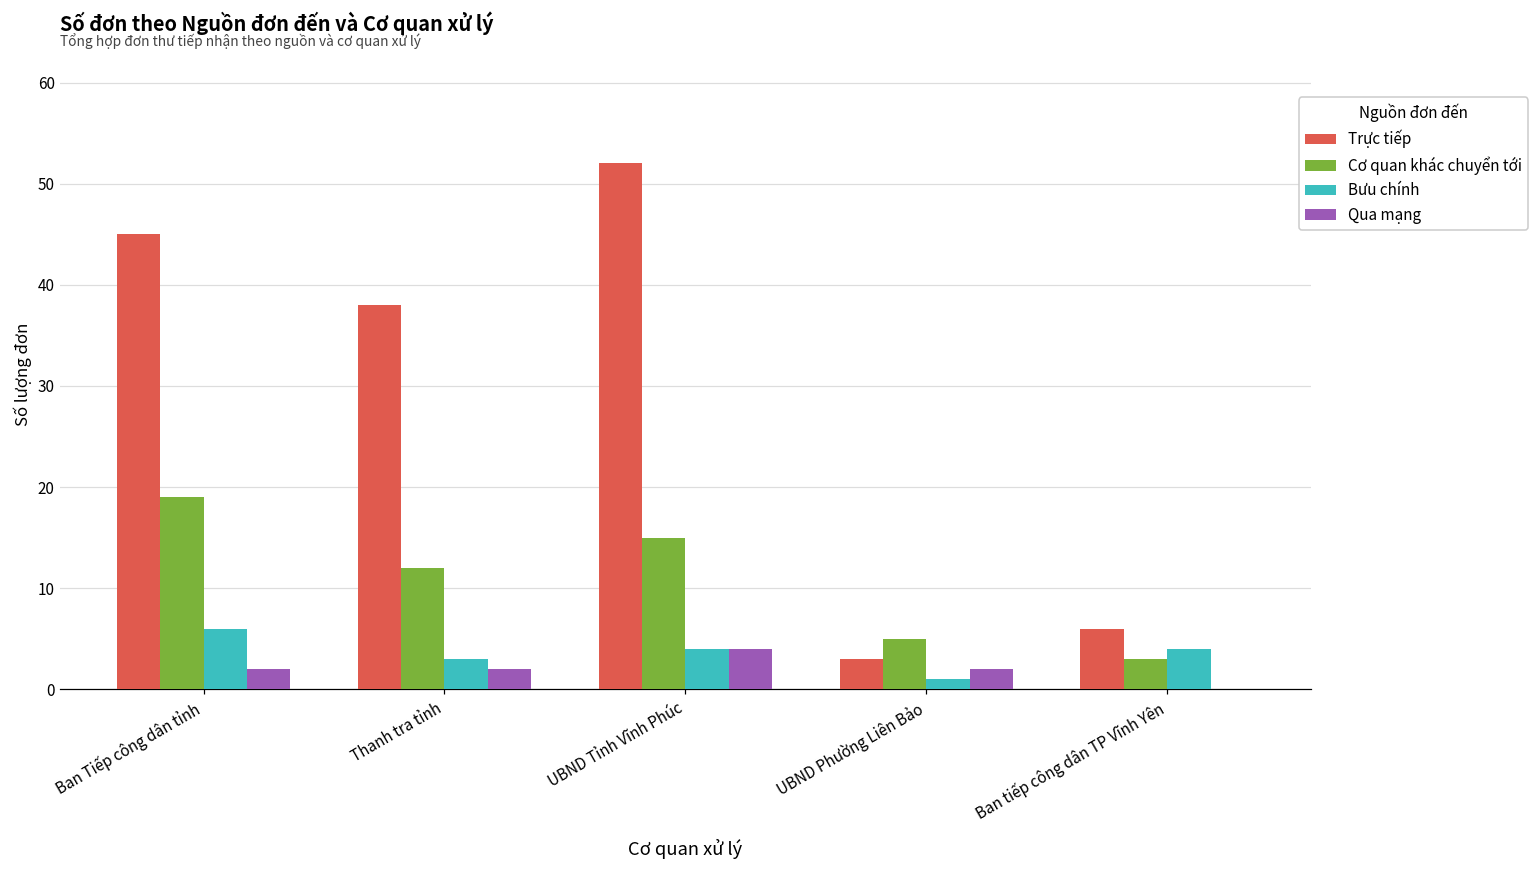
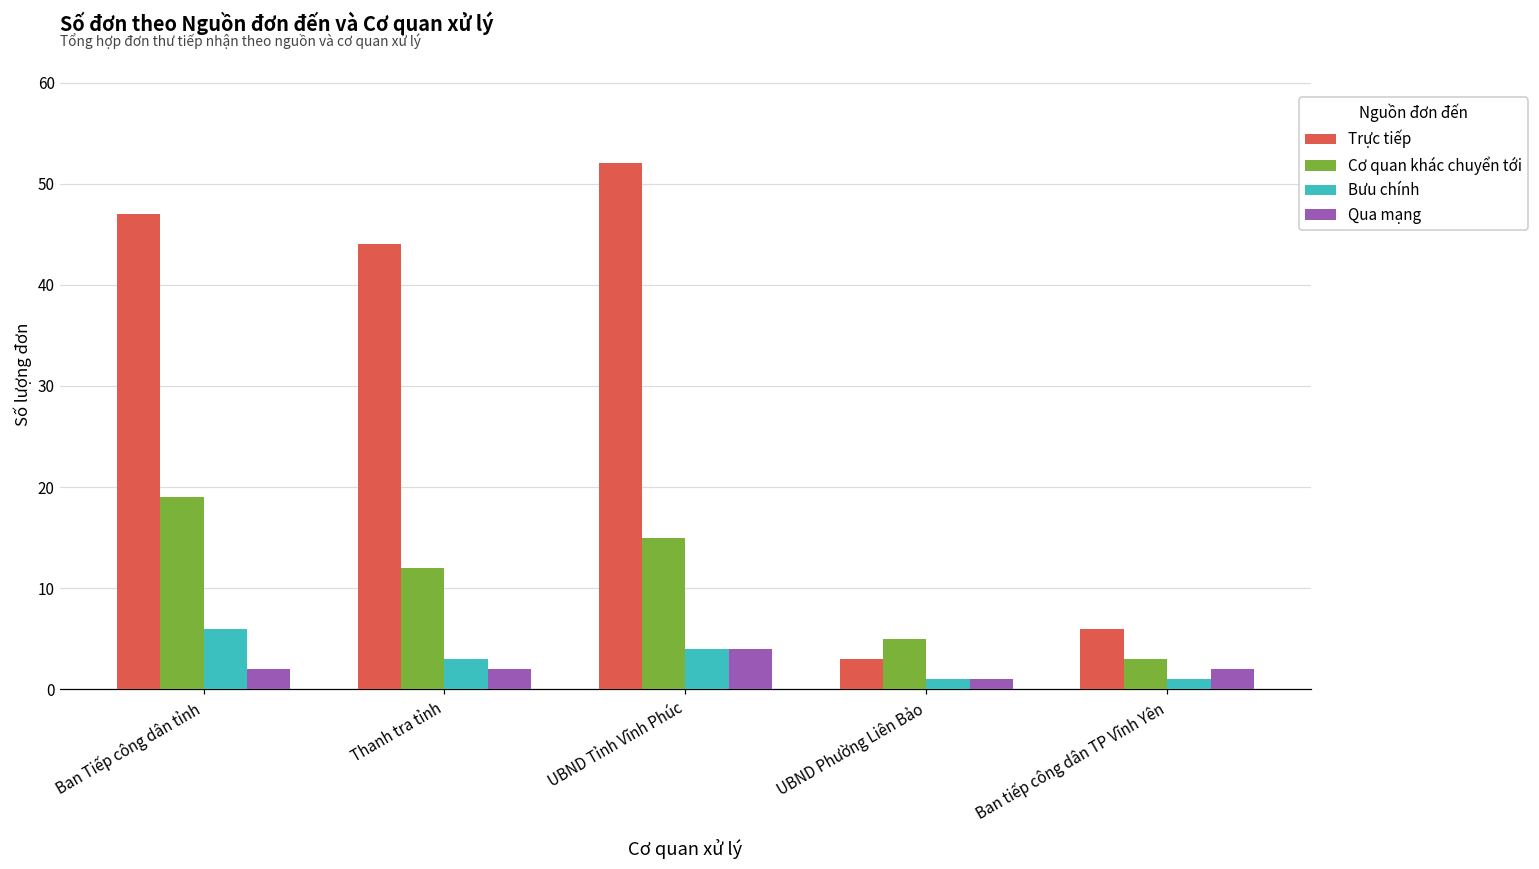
Trực tiếp, Ban Tiếp công dân tỉnh: 45 -> 47
Trực tiếp, Thanh tra tỉnh: 38 -> 44
Qua mạng, UBND Phường Liên Bảo: 2 -> 1
Bưu chính, Ban tiếp công dân TP Vĩnh Yên: 4 -> 1
Qua mạng, Ban tiếp công dân TP Vĩnh Yên: 0 -> 2
